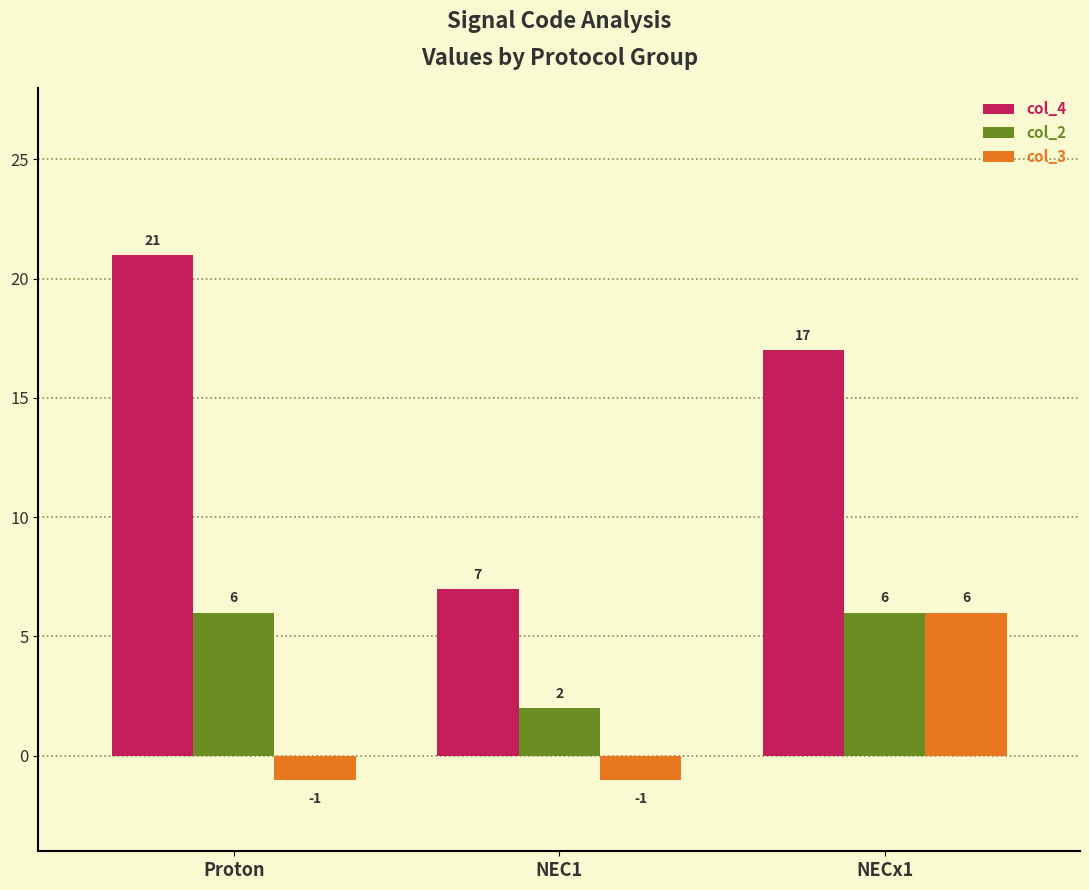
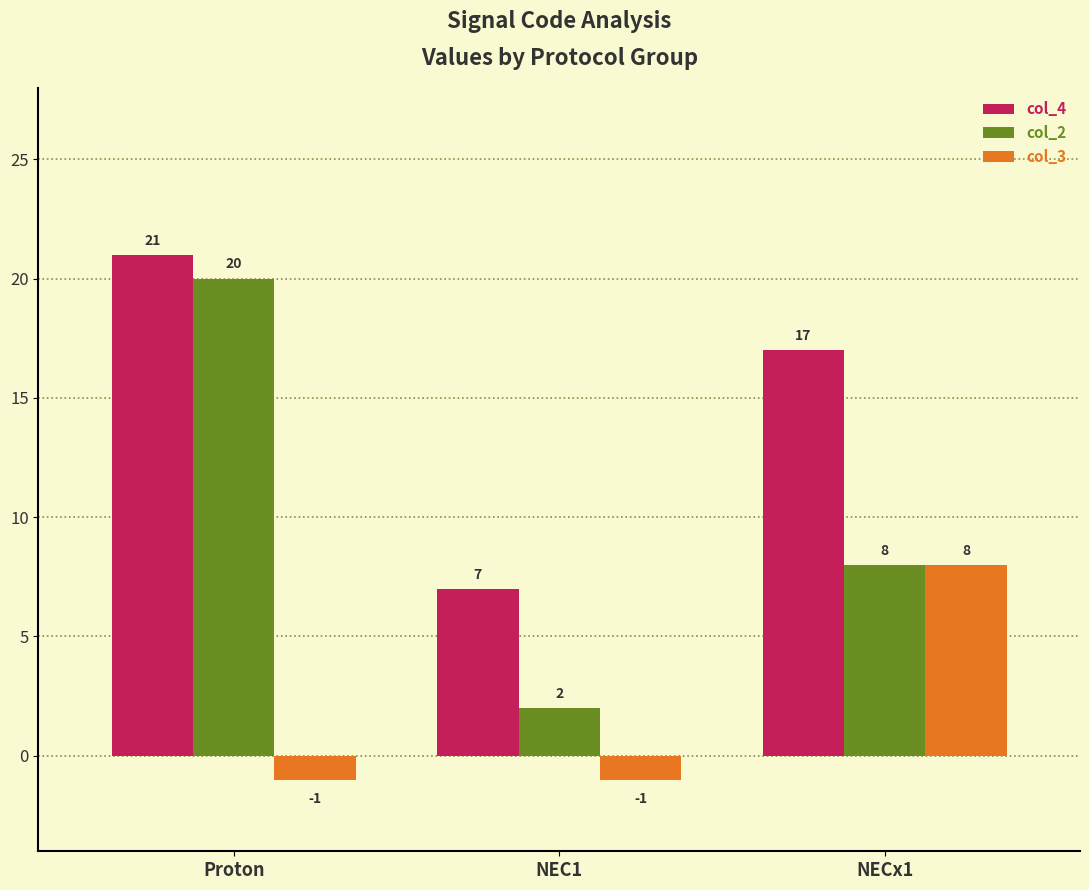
col_2, Proton: 6 -> 20
col_2, NECx1: 6 -> 8
col_3, NECx1: 6 -> 8
